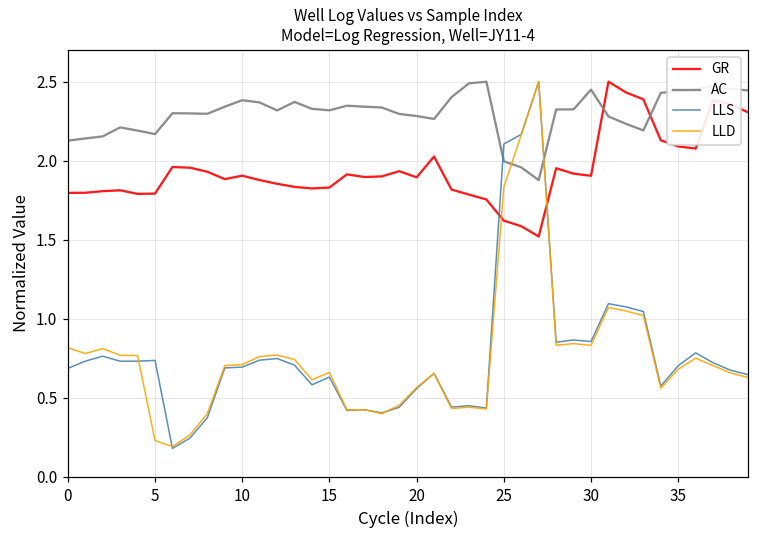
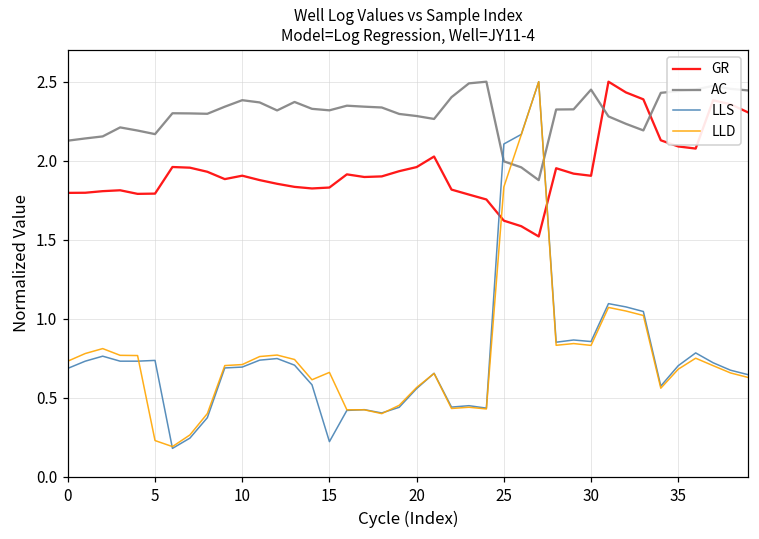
LLD, 0: 0.82 -> 0.73
LLS, 15: 0.63 -> 0.22
GR, 20: 1.90 -> 1.96
